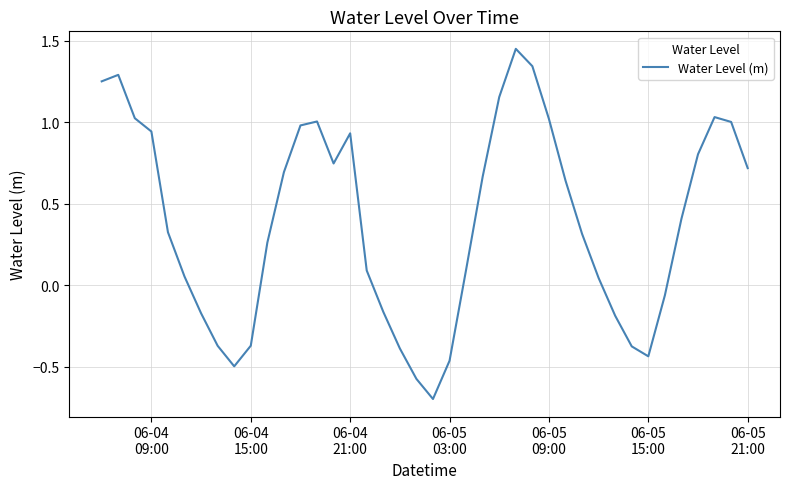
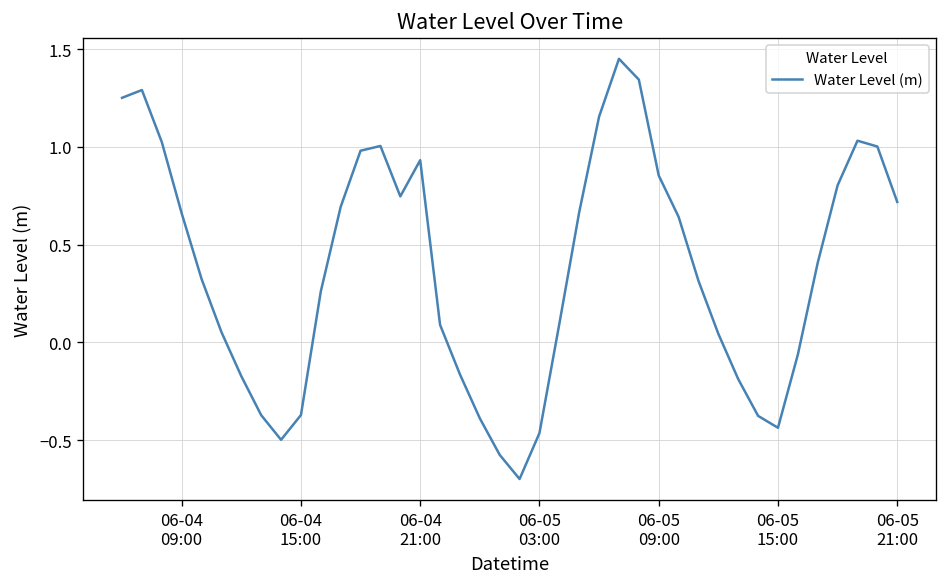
06-04 09:00: 0.94 -> 0.66
06-05 09:00: 1.02 -> 0.85
